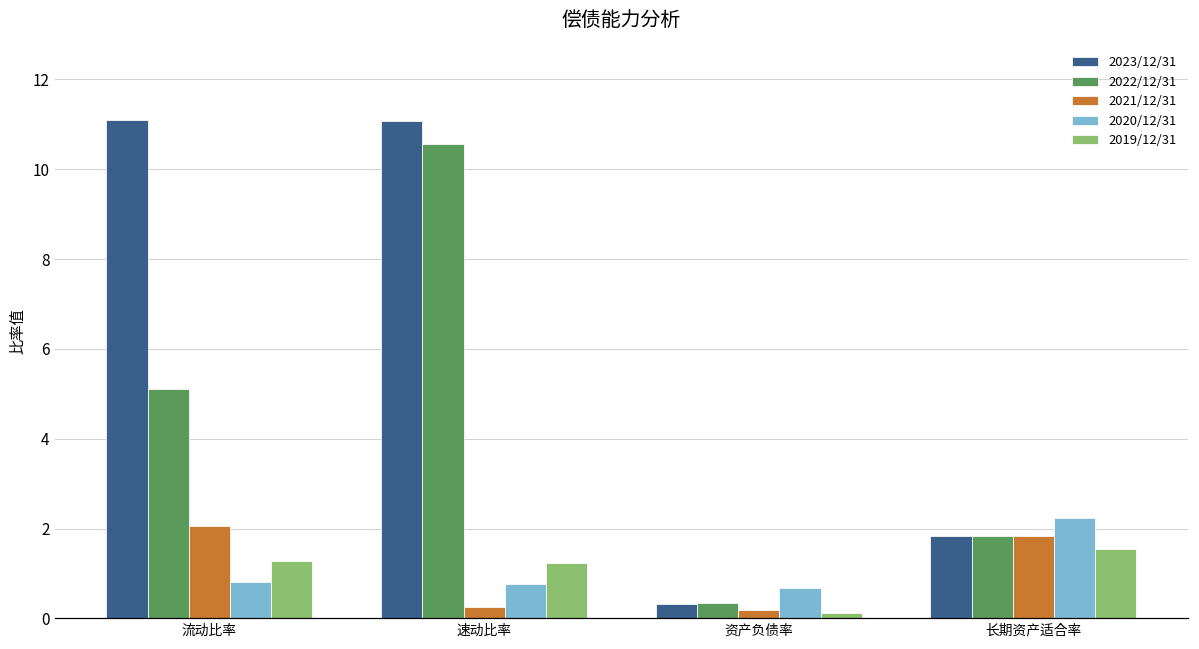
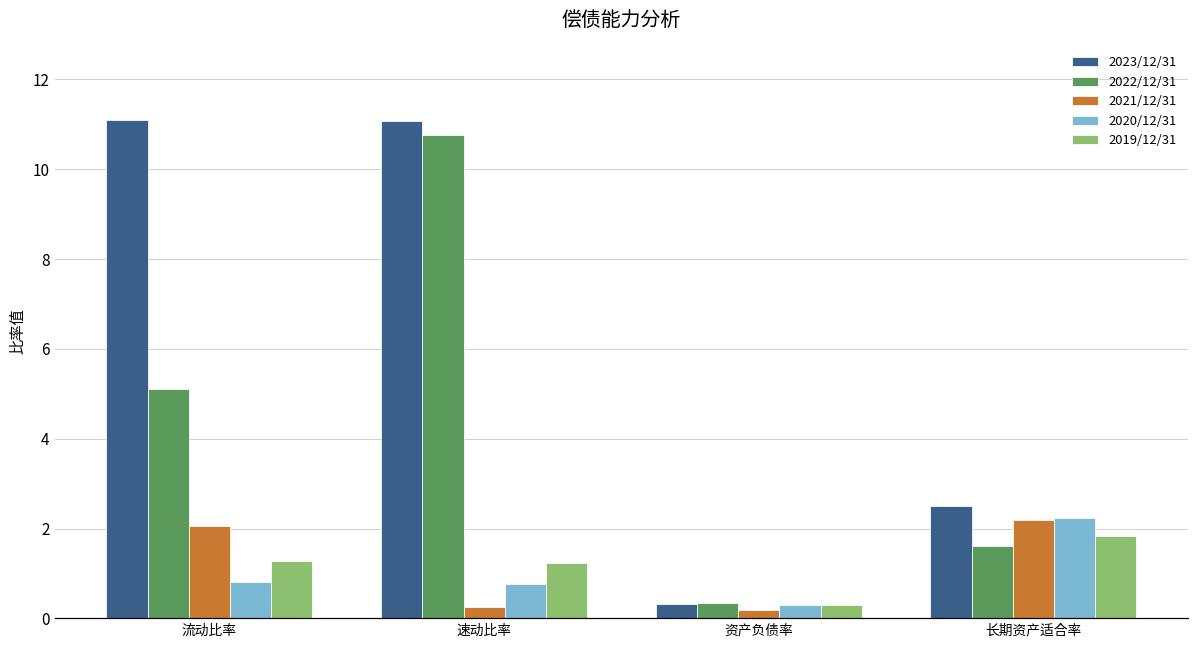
2022/12/31, 速动比率: 10.6 -> 10.8
2020/12/31, 资产负债率: 0.7 -> 0.3
2019/12/31, 资产负债率: 0.1 -> 0.3
2023/12/31, 长期资产适合率: 1.8 -> 2.5
2022/12/31, 长期资产适合率: 1.8 -> 1.6
2021/12/31, 长期资产适合率: 1.8 -> 2.2
2019/12/31, 长期资产适合率: 1.6 -> 1.8
